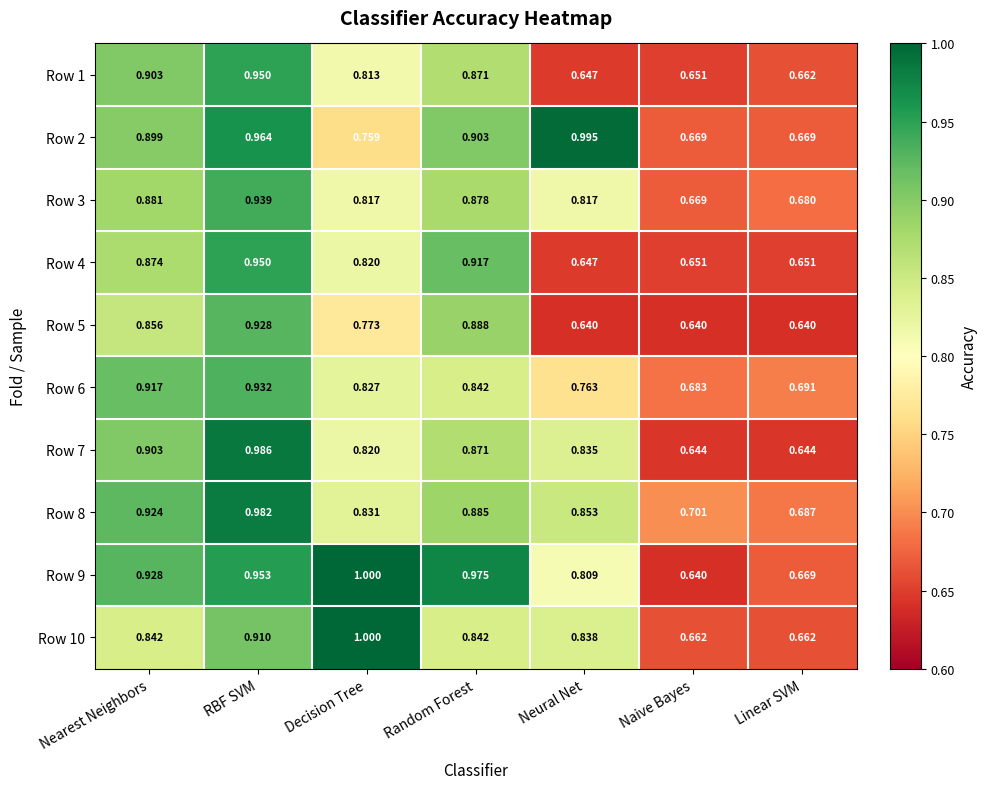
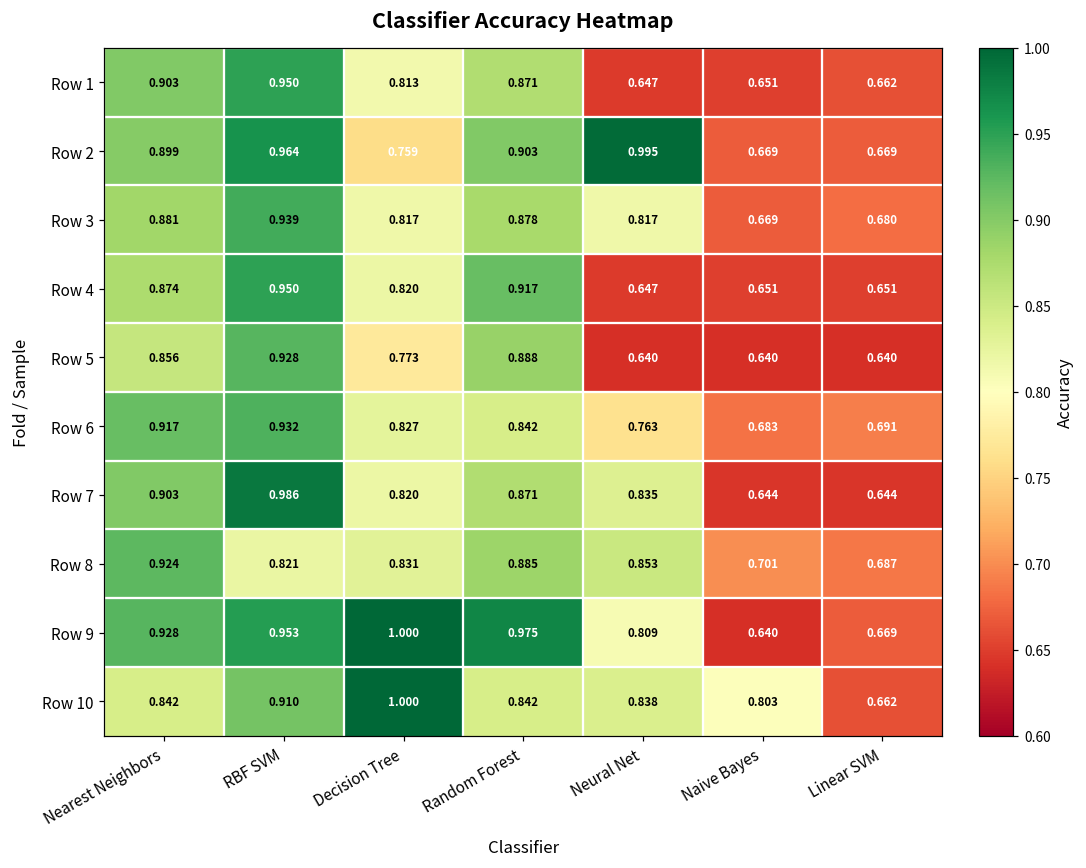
Row 8, RBF SVM: 0.982 -> 0.821
Row 10, Naive Bayes: 0.662 -> 0.803
